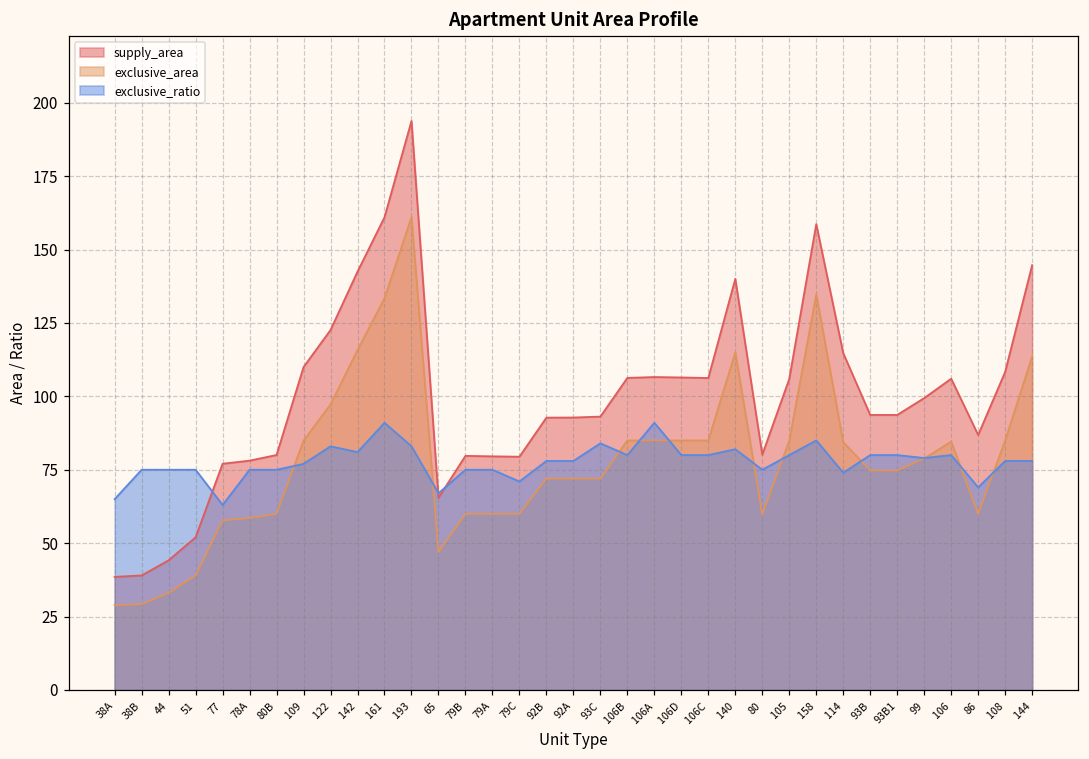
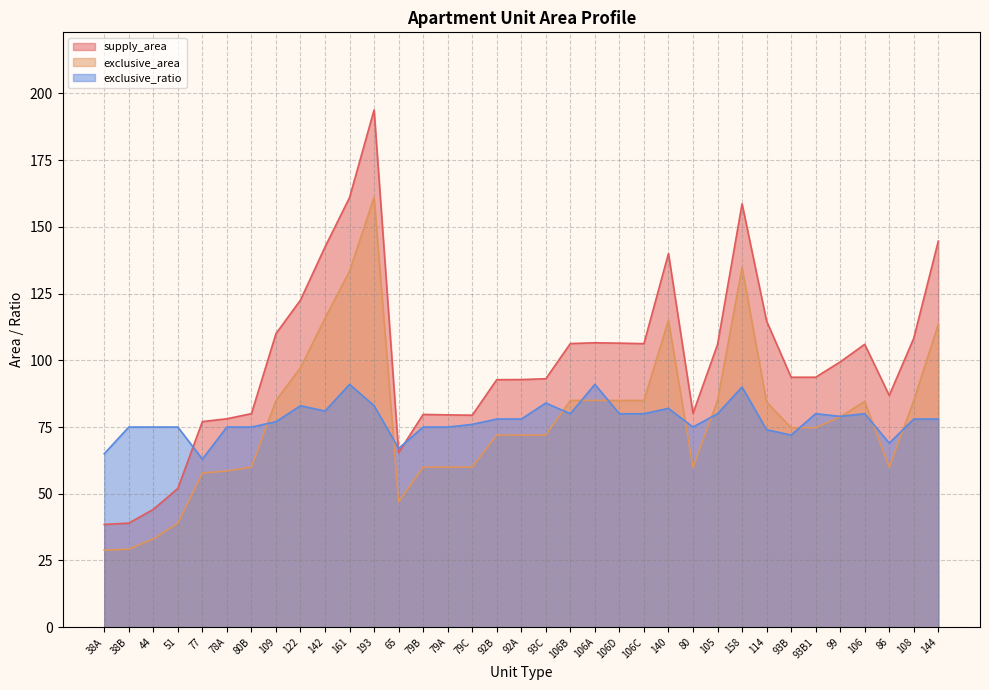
exclusive_ratio, 79C: 71 -> 76
exclusive_ratio, 158: 85 -> 90
exclusive_ratio, 93B: 80 -> 72
